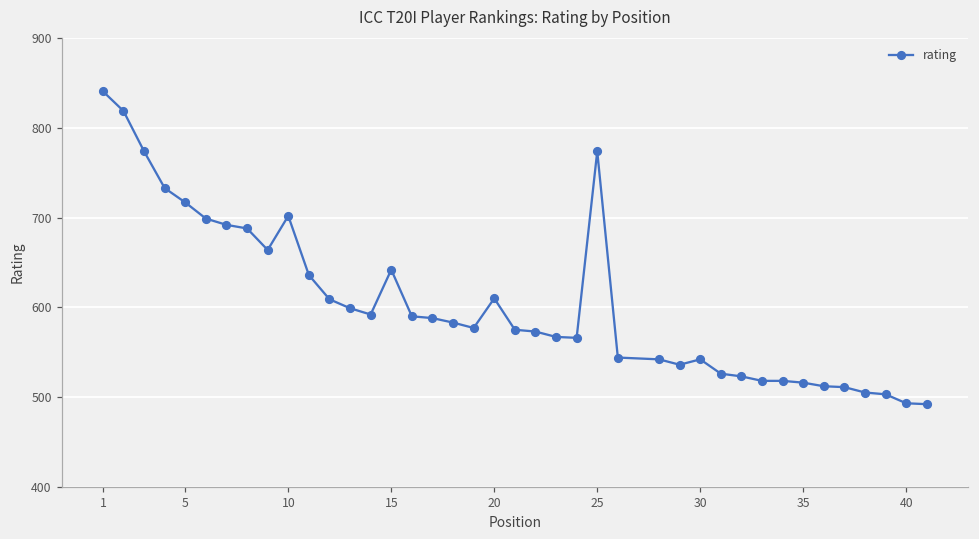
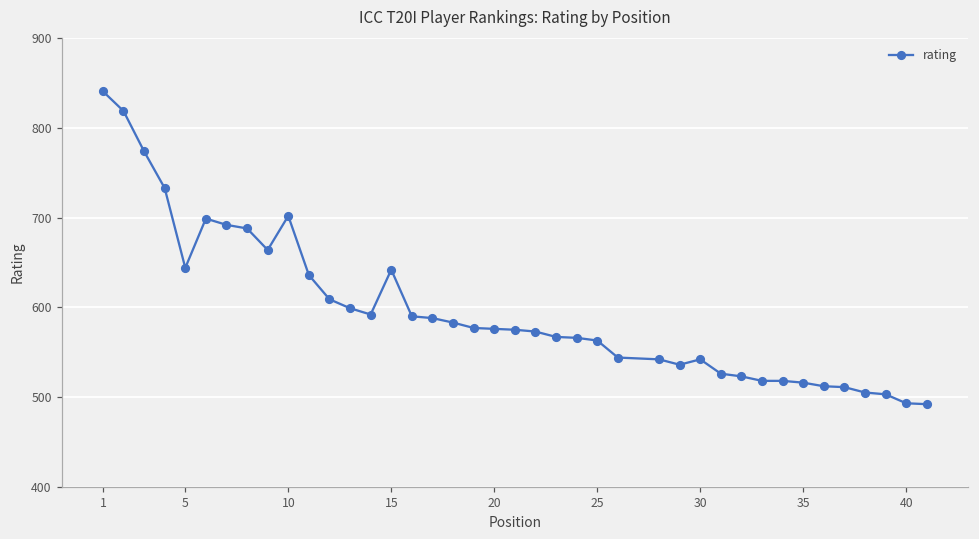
5: 720 -> 640
20: 610 -> 580
25: 770 -> 560
